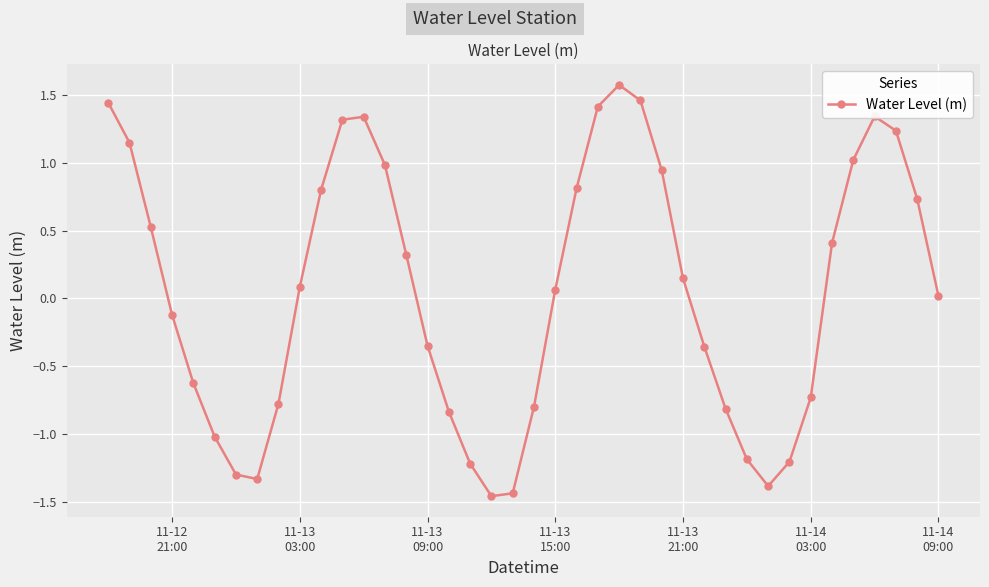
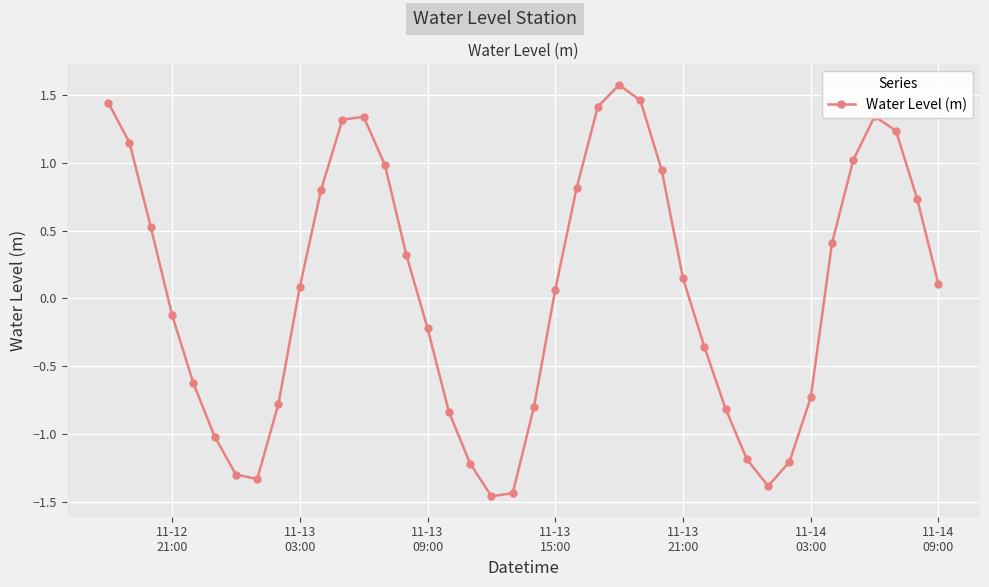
11-13 09:00: -0.35 -> -0.22
11-14 09:00: 0.02 -> 0.11
